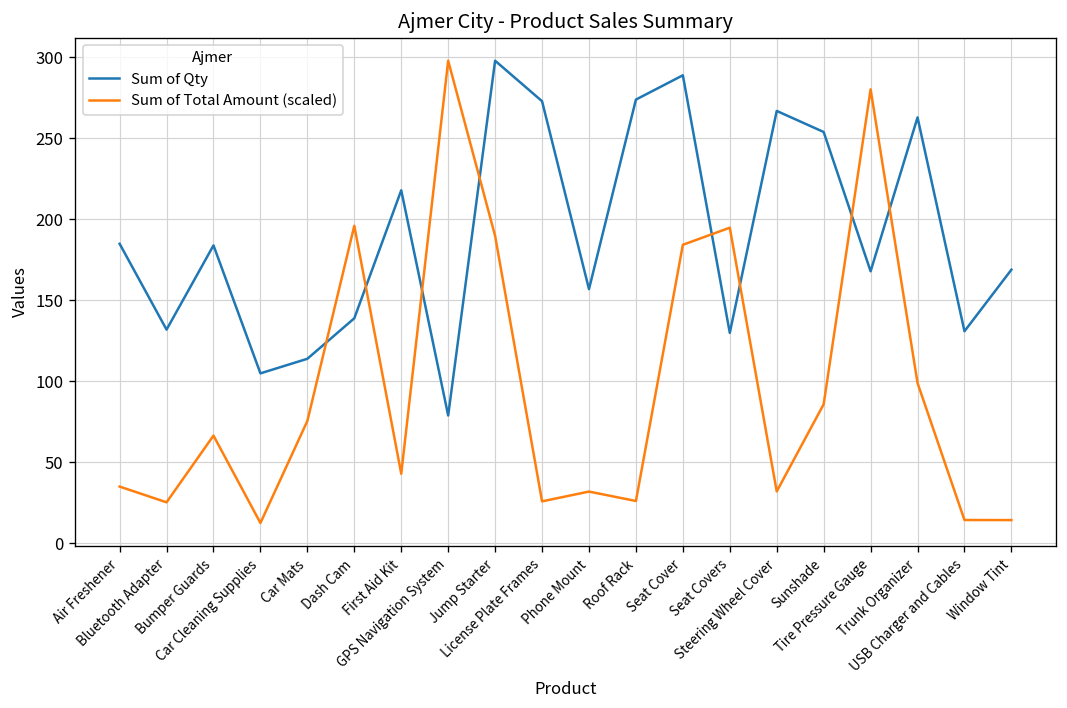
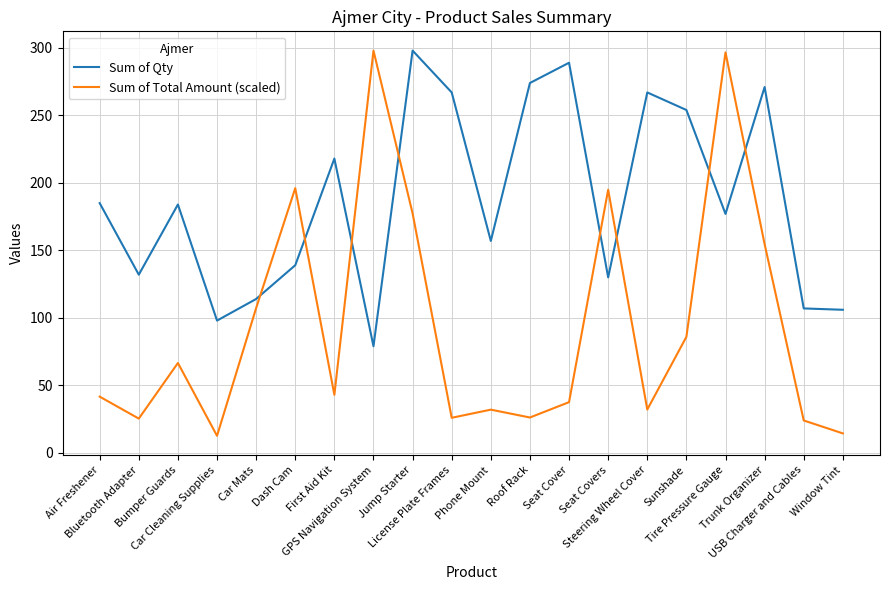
Sum of Total Amount (scaled), Air Freshener: 35 -> 42
Sum of Qty, Car Cleaning Supplies: 105 -> 98
Sum of Total Amount (scaled), Car Mats: 76 -> 107
Sum of Total Amount (scaled), Jump Starter: 190 -> 177
Sum of Qty, License Plate Frames: 273 -> 267
Sum of Total Amount (scaled), Seat Cover: 184 -> 38
Sum of Qty, Tire Pressure Gauge: 168 -> 177
Sum of Total Amount (scaled), Tire Pressure Gauge: 280 -> 297
Sum of Qty, Trunk Organizer: 263 -> 271
Sum of Total Amount (scaled), Trunk Organizer: 99 -> 155
Sum of Qty, USB Charger and Cables: 131 -> 107
Sum of Total Amount (scaled), USB Charger and Cables: 14 -> 24
Sum of Qty, Window Tint: 169 -> 106
